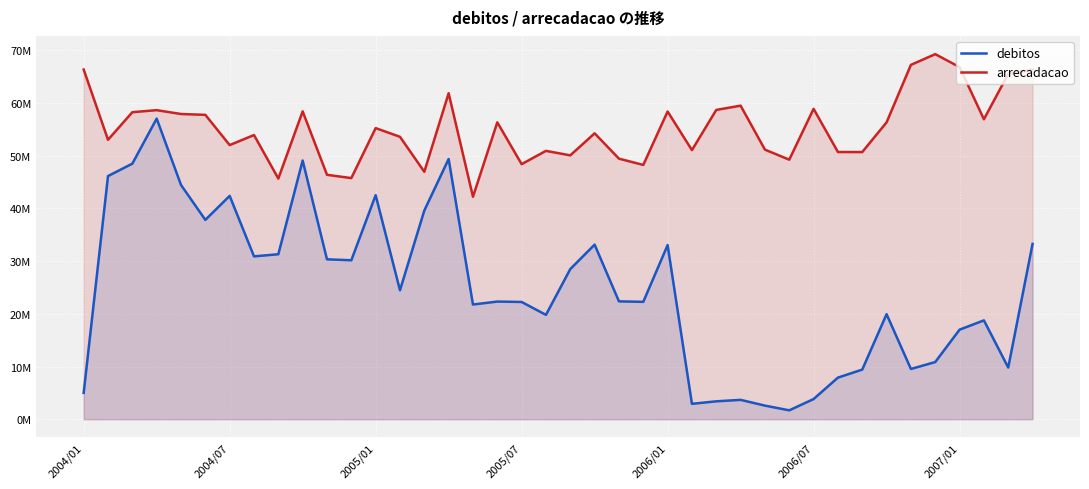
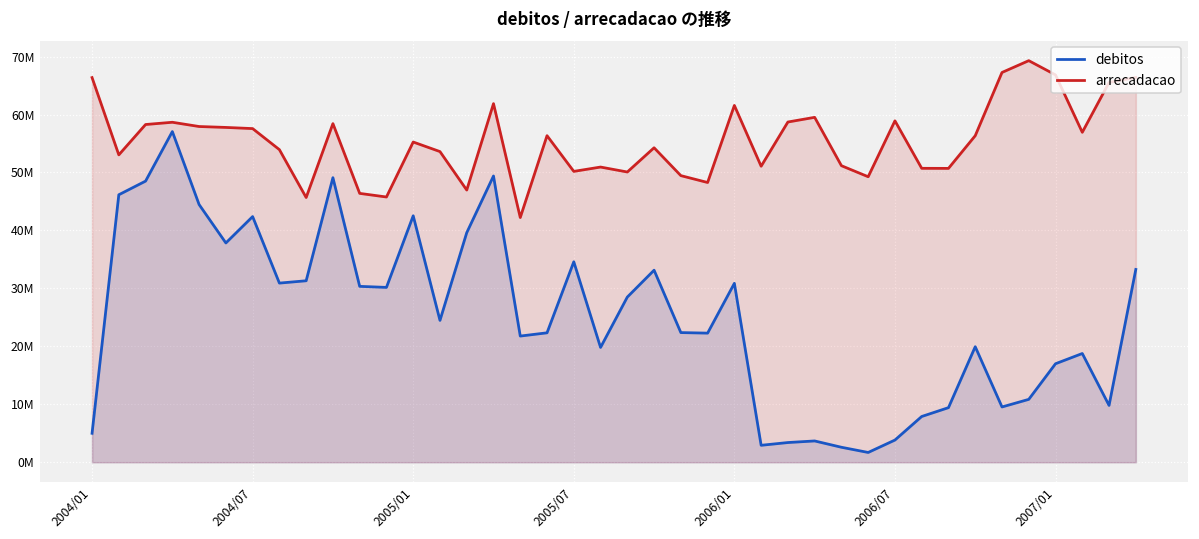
arrecadacao, 2004/07: 52000000 -> 58000000
debitos, 2005/07: 22000000 -> 35000000
arrecadacao, 2005/07: 48000000 -> 50000000
debitos, 2006/01: 33000000 -> 31000000
arrecadacao, 2006/01: 58000000 -> 62000000
